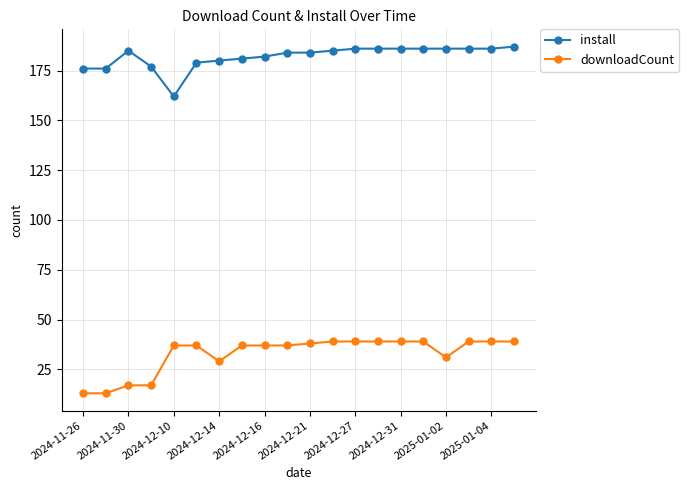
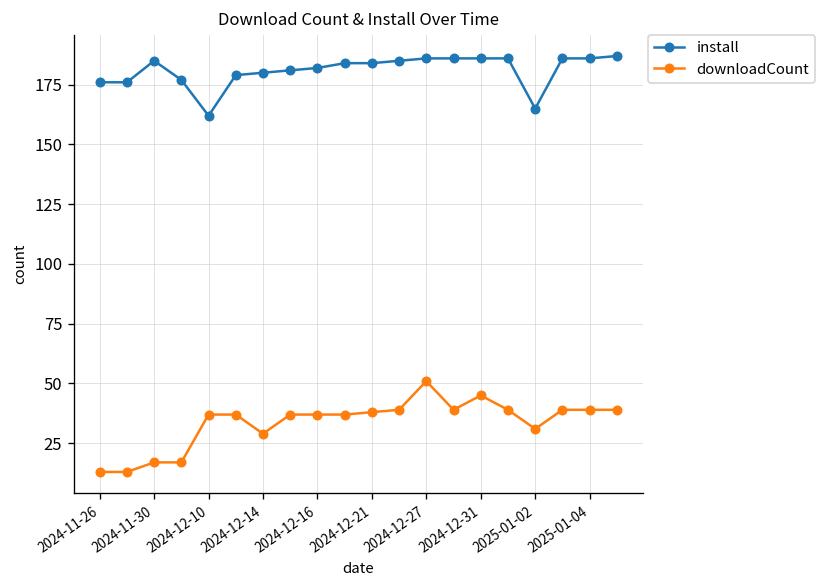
downloadCount, 2024-12-27: 39 -> 51
downloadCount, 2024-12-31: 39 -> 45
install, 2025-01-02: 186 -> 165
